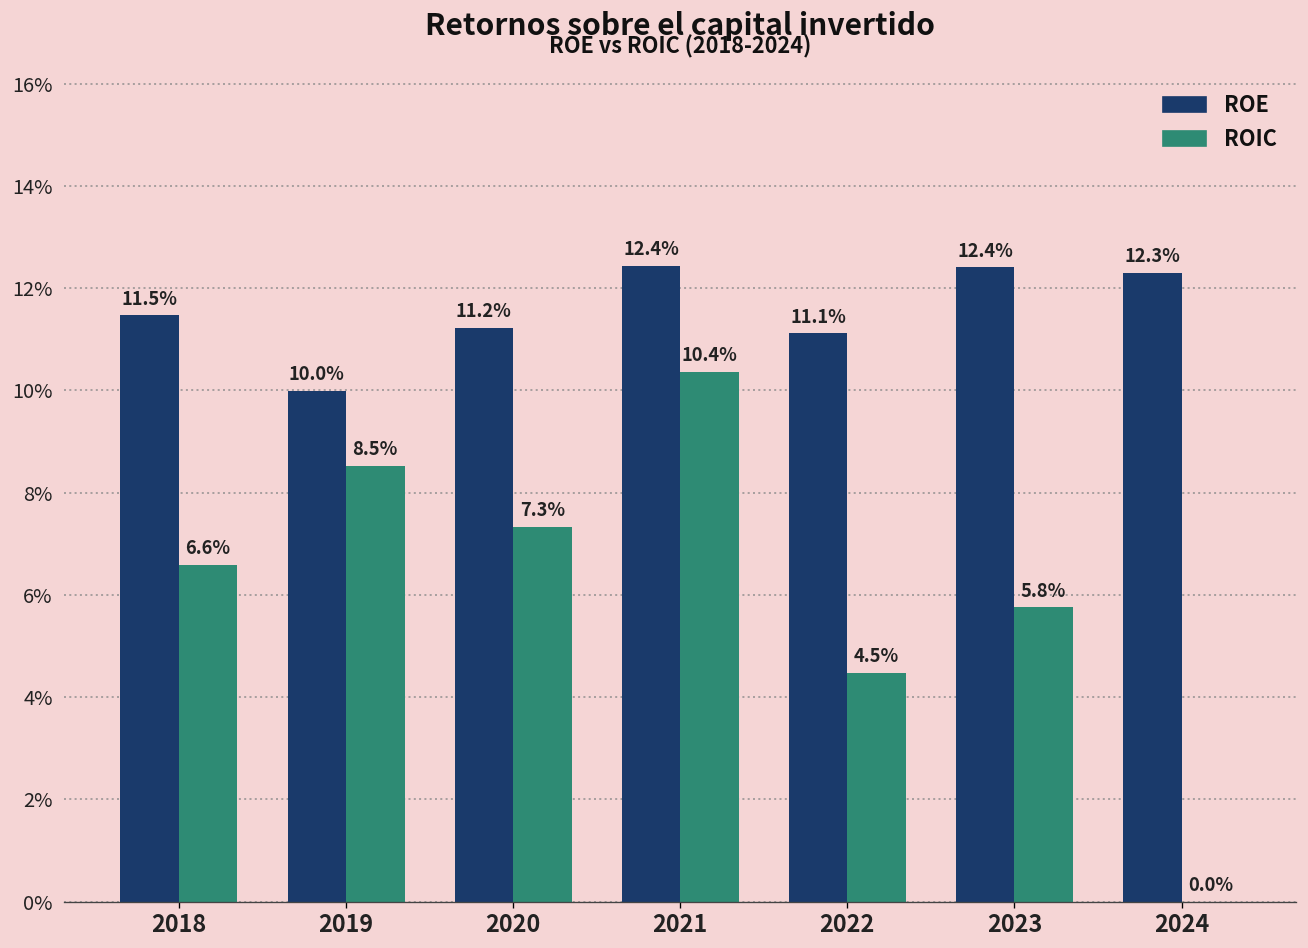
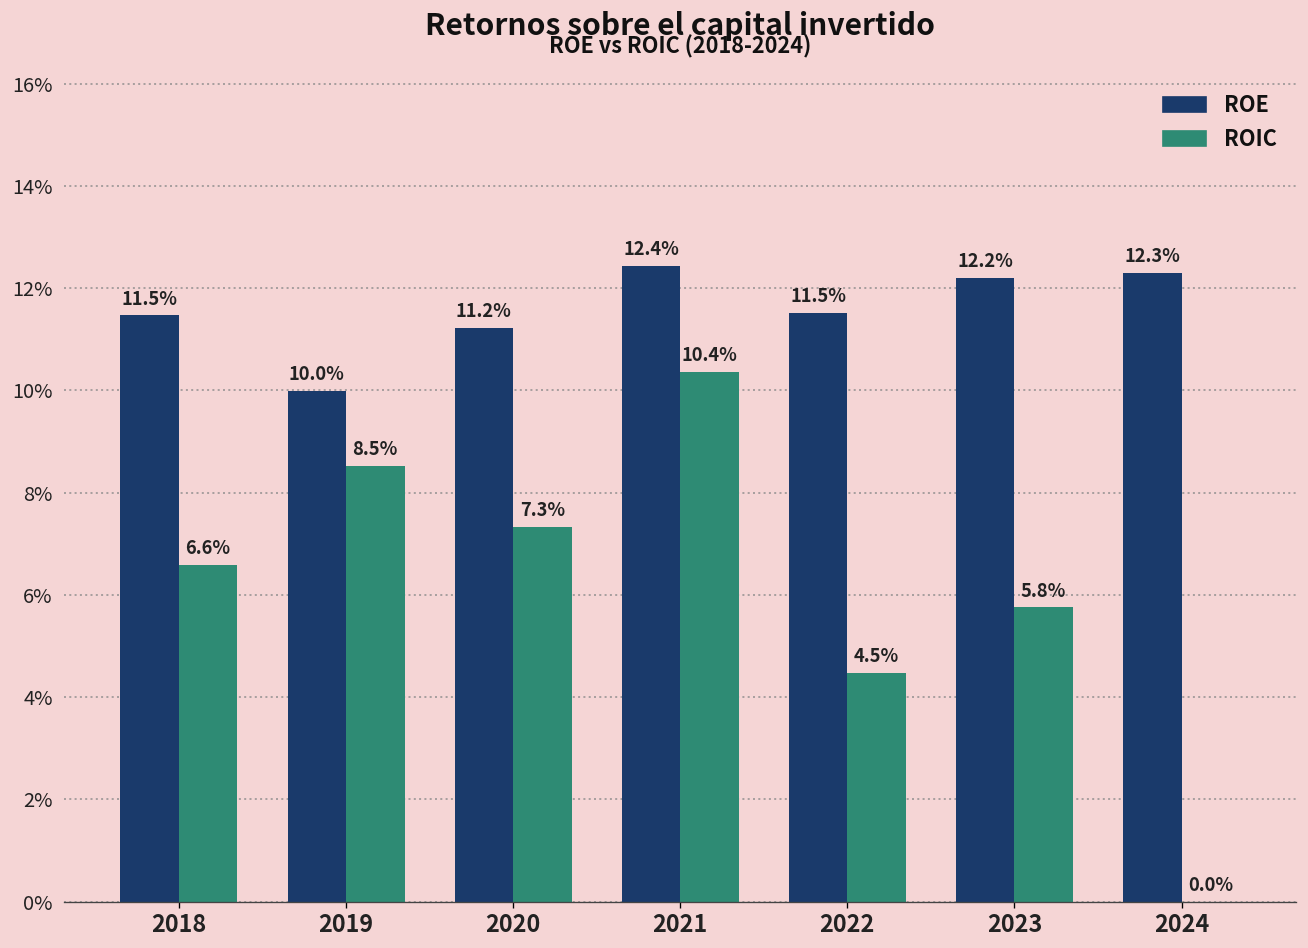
ROE, 2022: 11.1% -> 11.5%
ROE, 2023: 12.4% -> 12.2%
